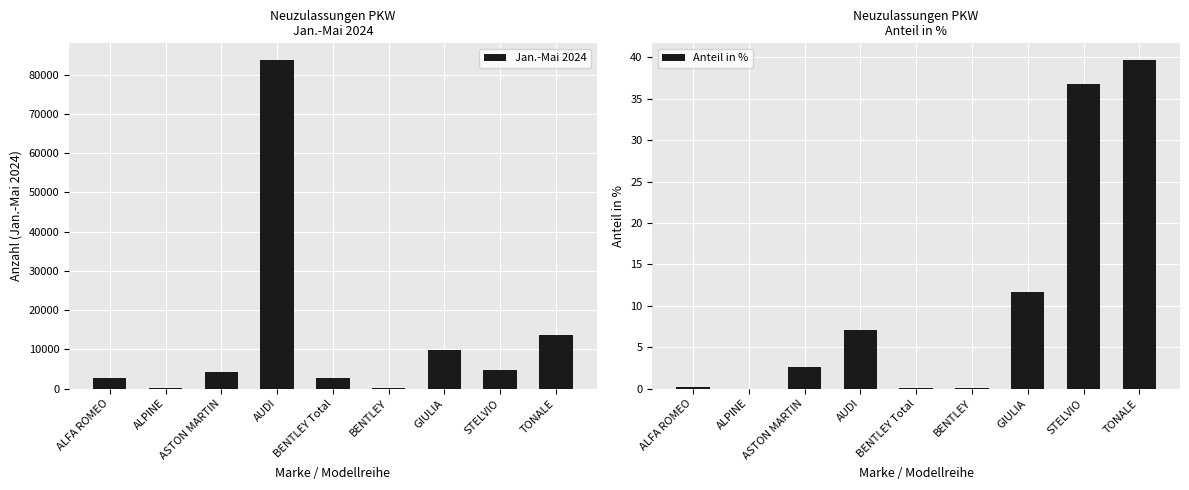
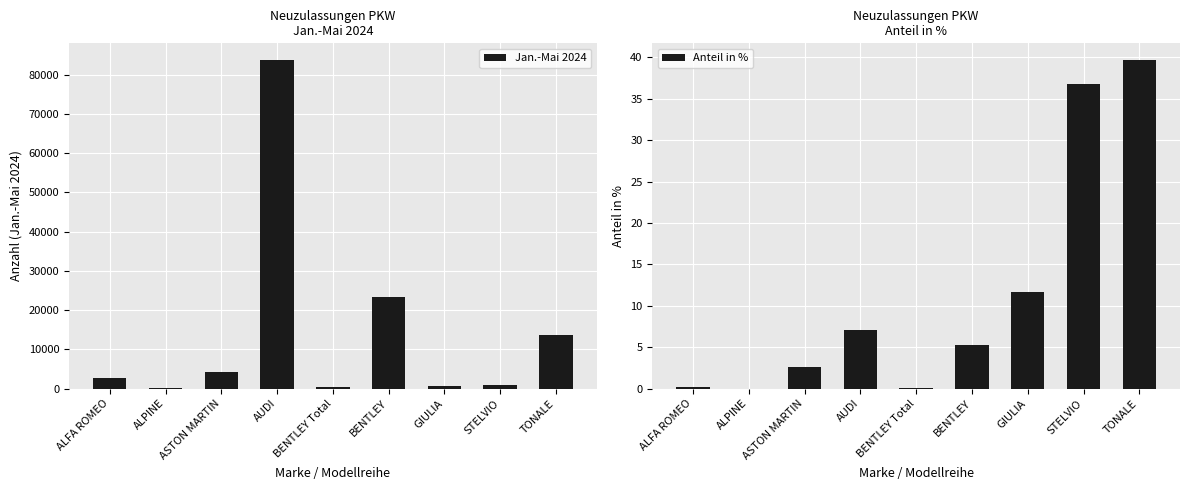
Neuzulassungen PKW Jan.-Mai 2024, BENTLEY Total: 3000 -> 0
Neuzulassungen PKW Jan.-Mai 2024, BENTLEY: 0 -> 23000
Neuzulassungen PKW Jan.-Mai 2024, GIULIA: 10000 -> 1000
Neuzulassungen PKW Jan.-Mai 2024, STELVIO: 5000 -> 1000
Neuzulassungen PKW Anteil in %, BENTLEY: 0 -> 5
